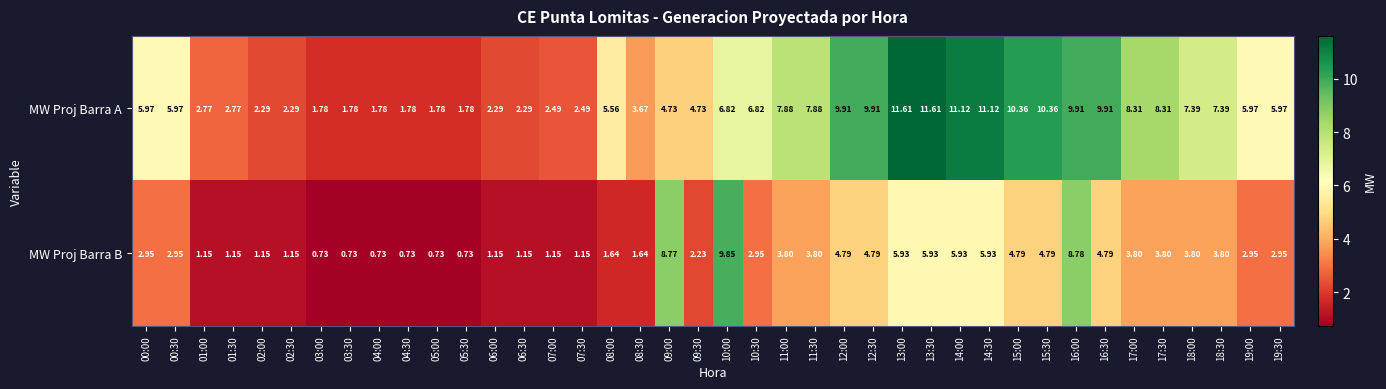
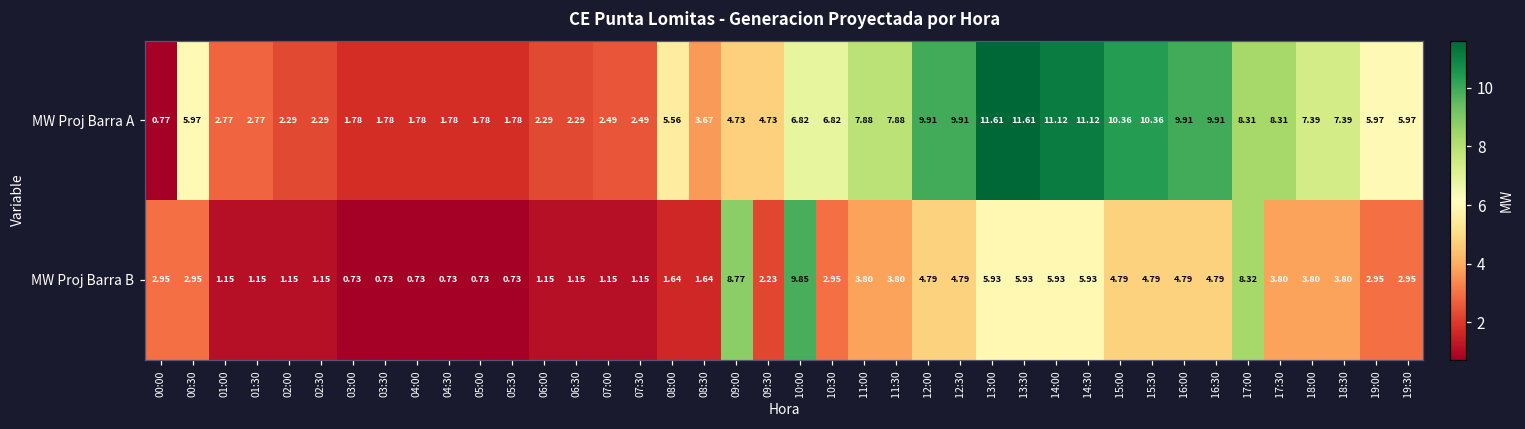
MW Proj Barra A, 00:00: 5.97 -> 0.77
MW Proj Barra B, 16:00: 8.78 -> 4.79
MW Proj Barra B, 17:00: 3.80 -> 8.32
